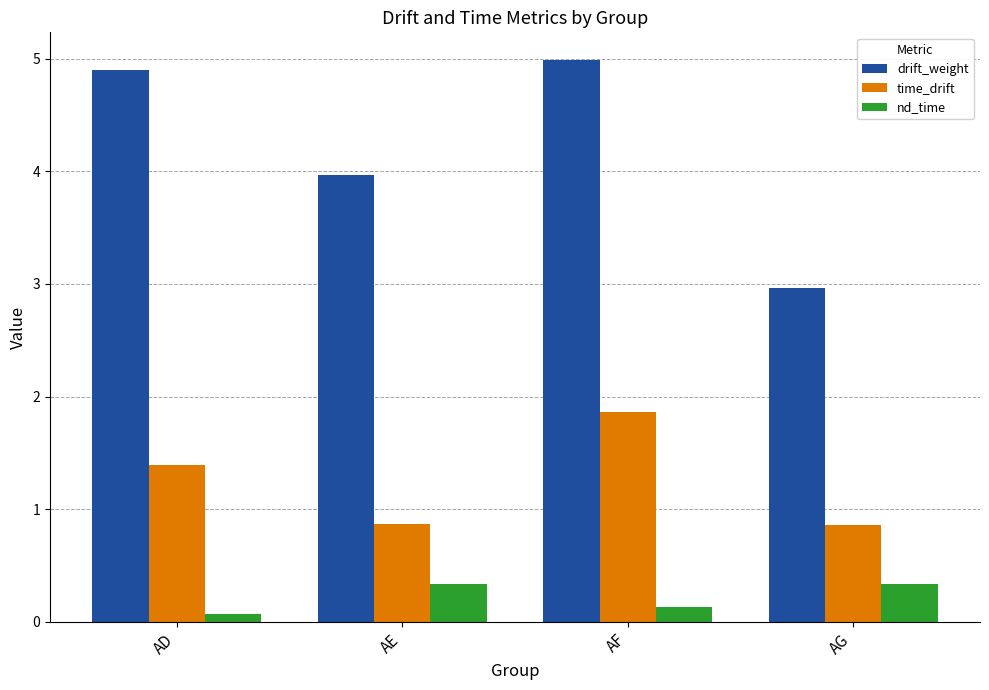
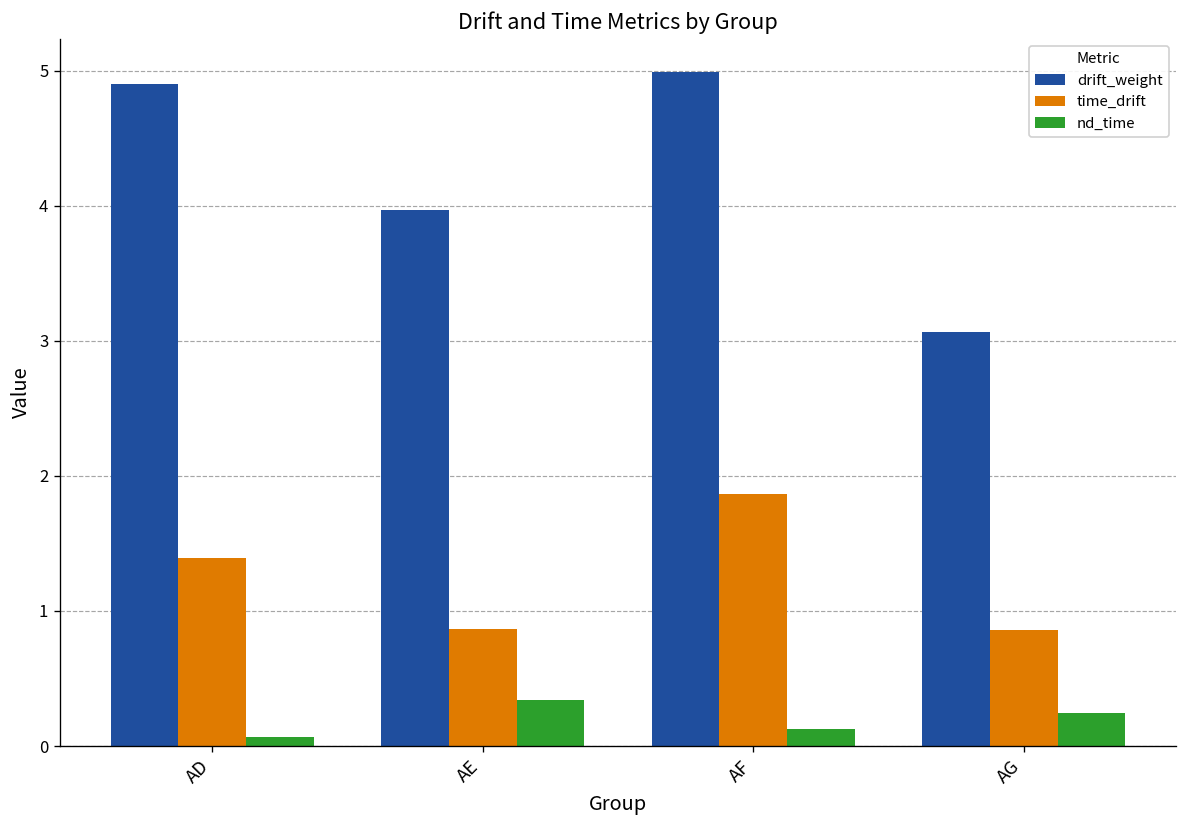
drift_weight, AG: 2.97 -> 3.06
nd_time, AG: 0.33 -> 0.24
